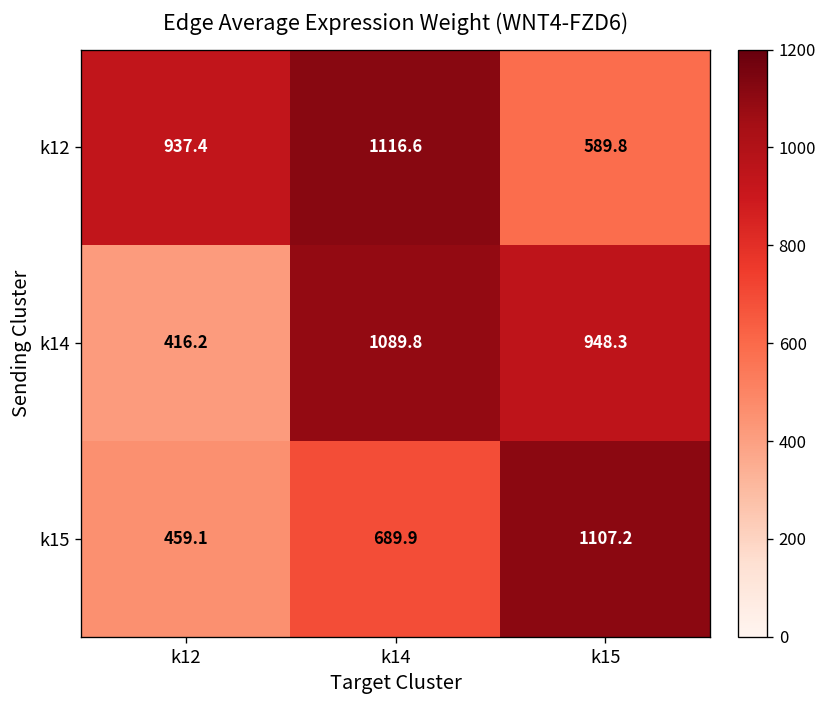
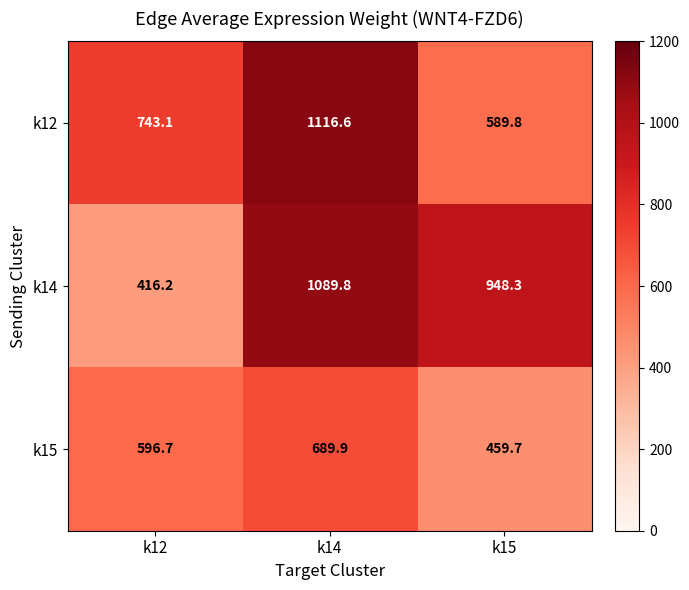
k12, k12: 937.4 -> 743.1
k15, k12: 459.1 -> 596.7
k15, k15: 1107.2 -> 459.7
